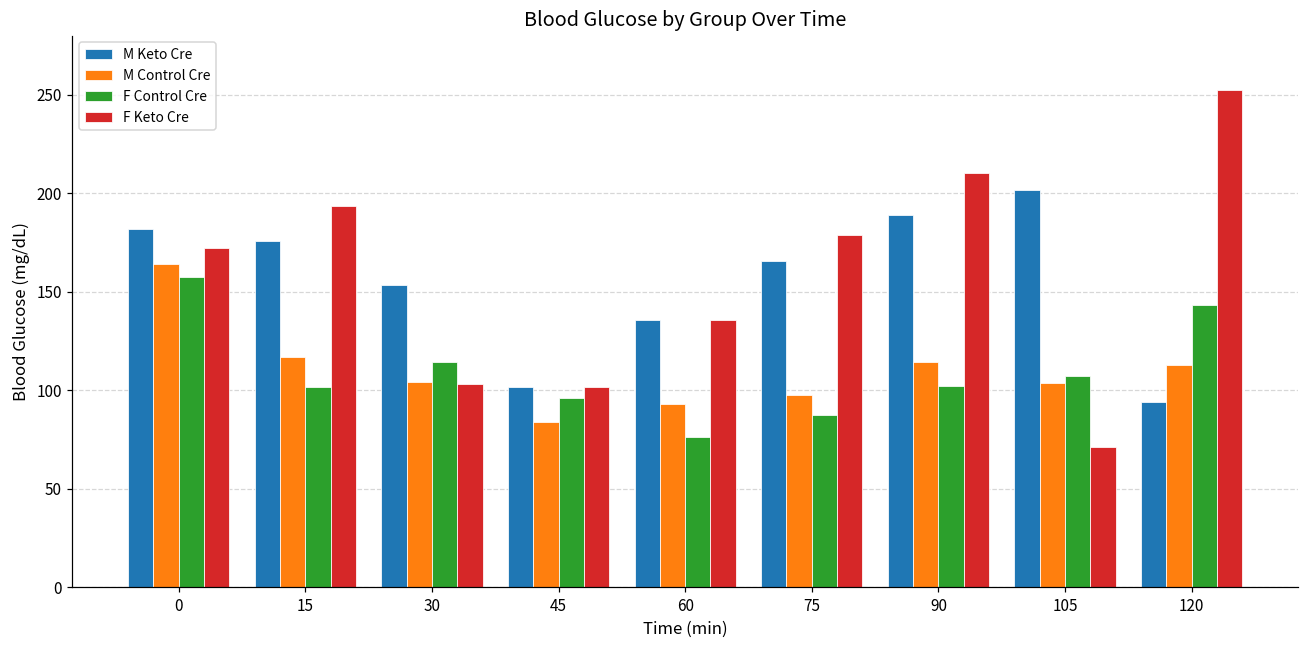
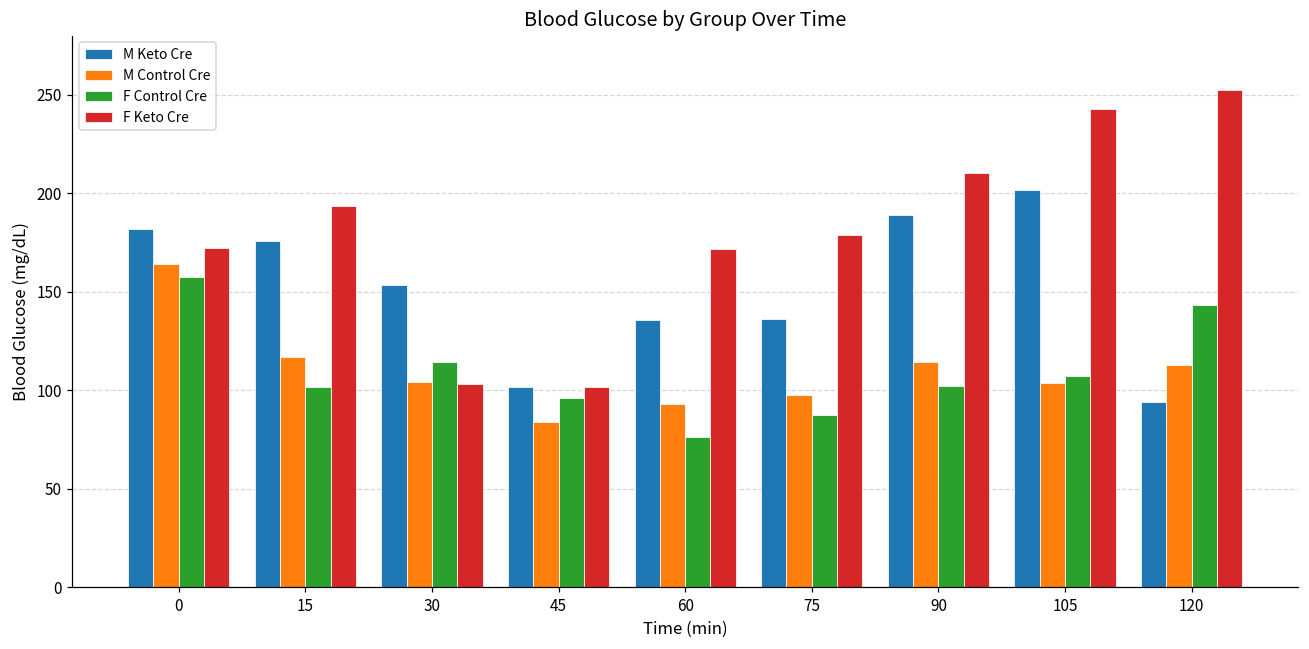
F Keto Cre, 60: 136 -> 172
M Keto Cre, 75: 166 -> 136
F Keto Cre, 105: 71 -> 243
